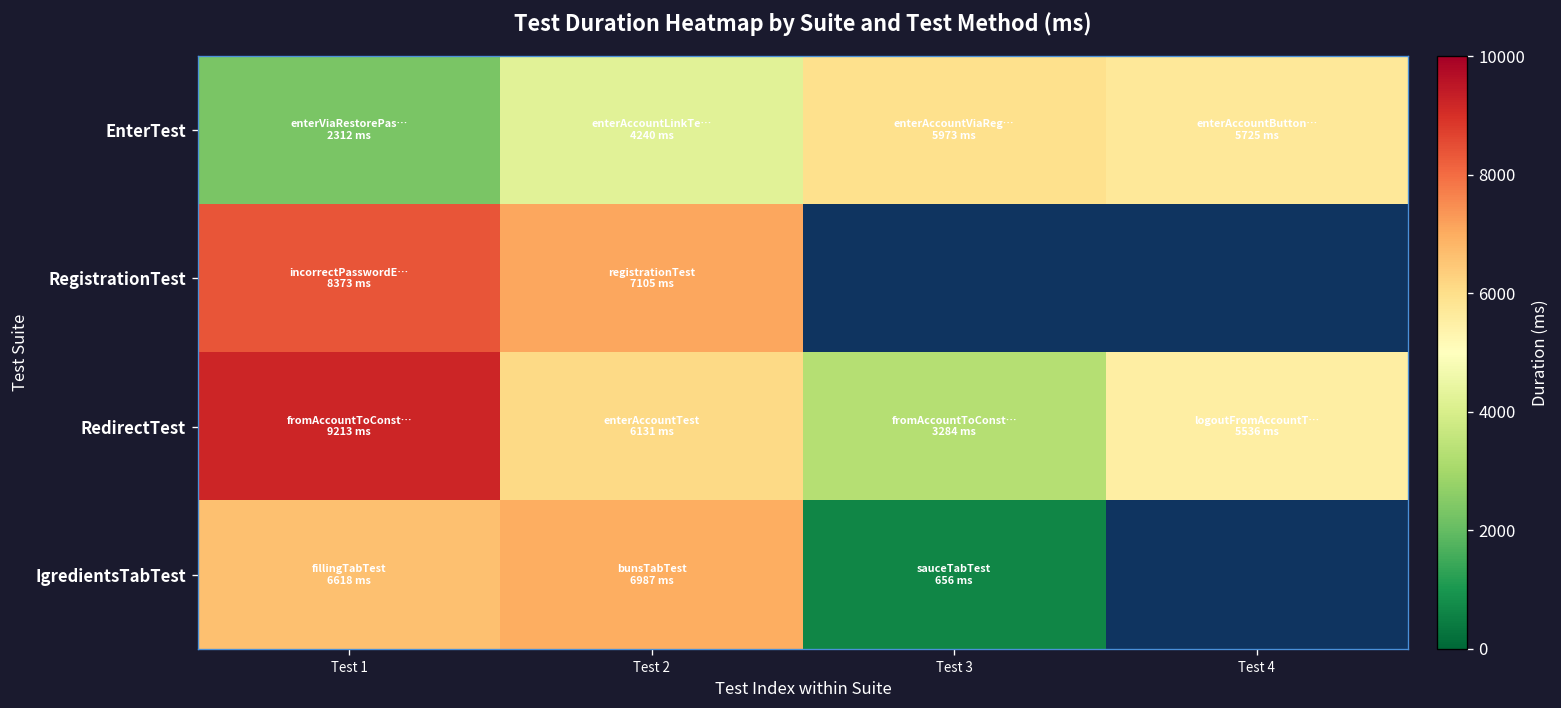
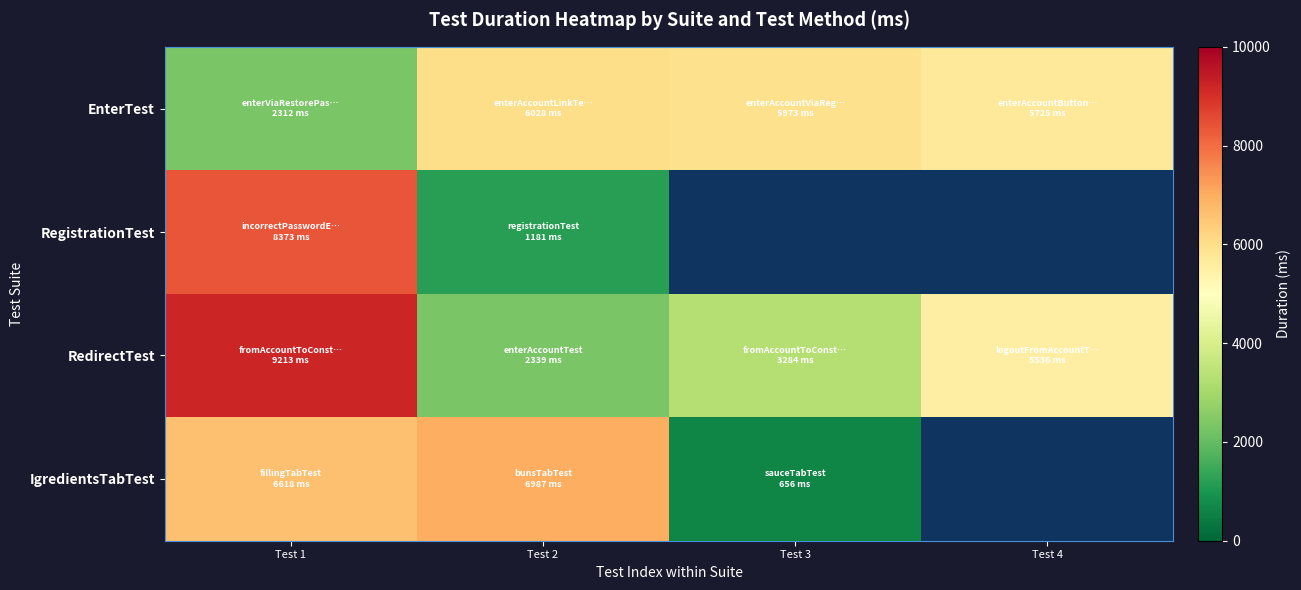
EnterTest, Test 2: 4240 -> 6028
RegistrationTest, Test 2: 7105 -> 1181
RedirectTest, Test 2: 6131 -> 2339
